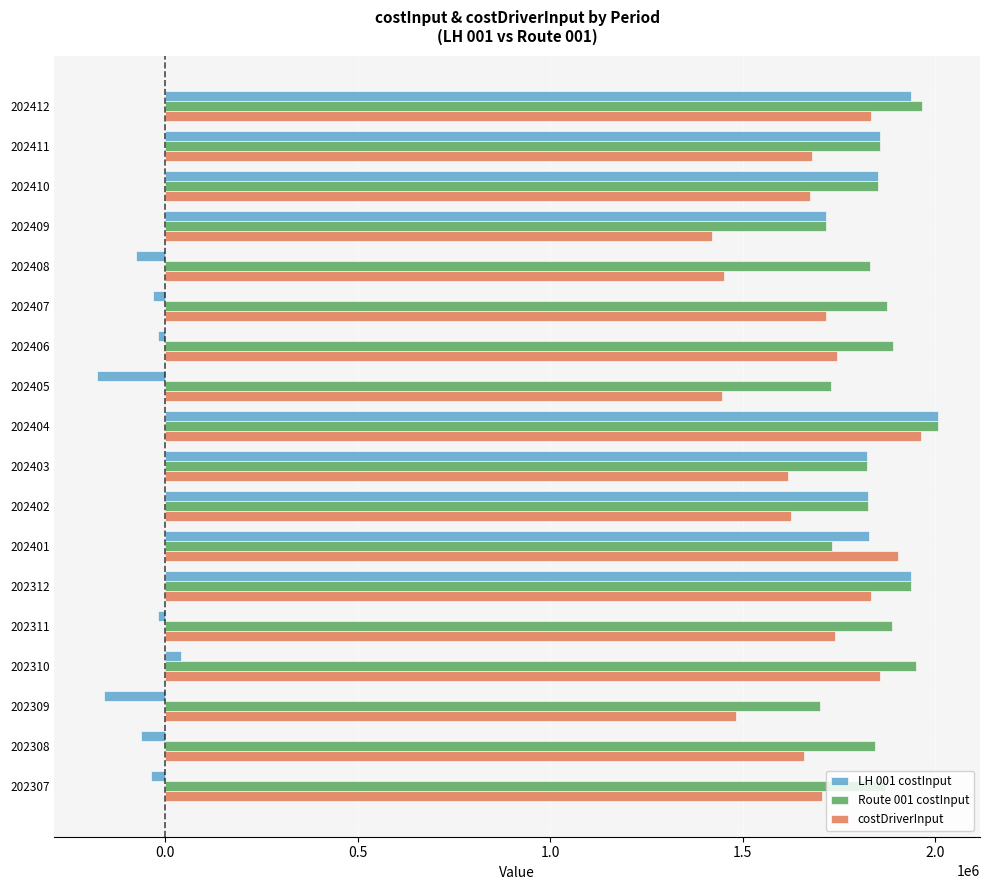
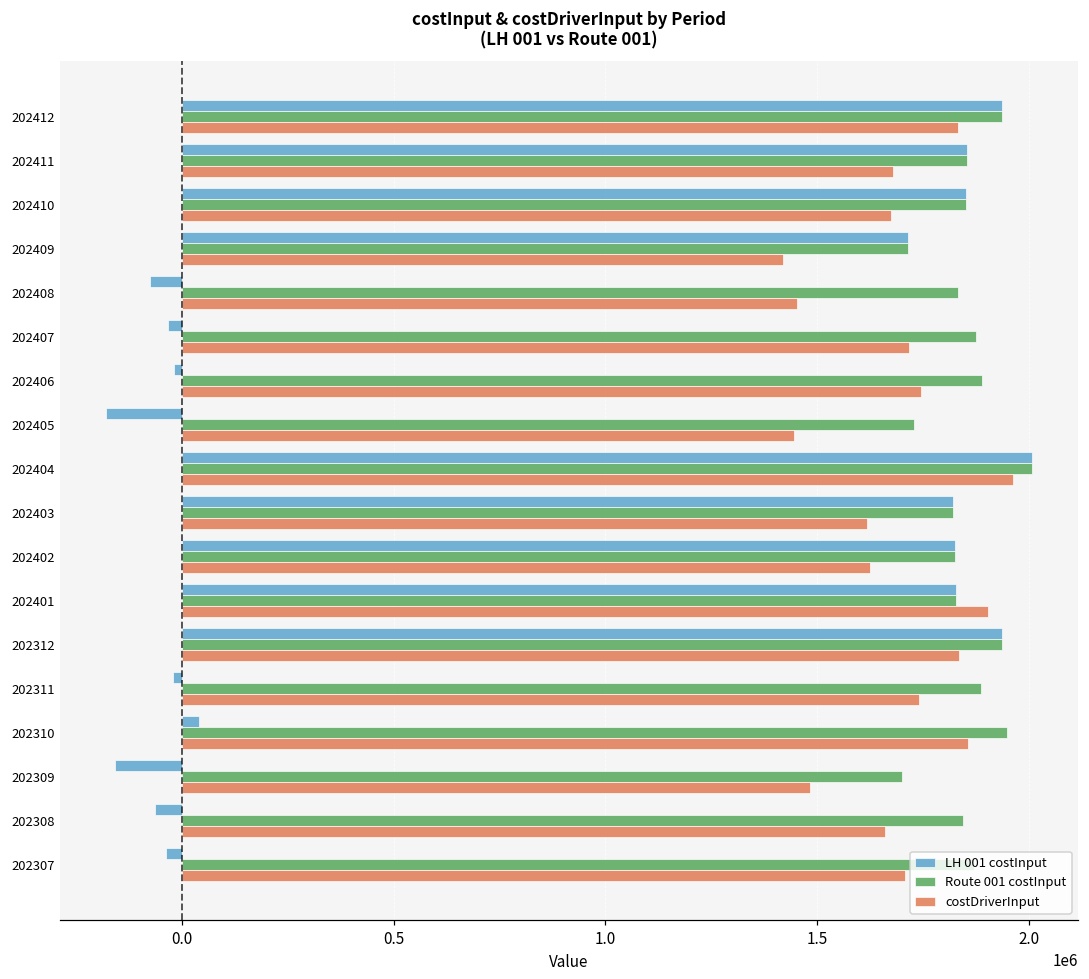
Route 001 costInput, 202412: 1970000 -> 1940000
Route 001 costInput, 202401: 1730000 -> 1830000
